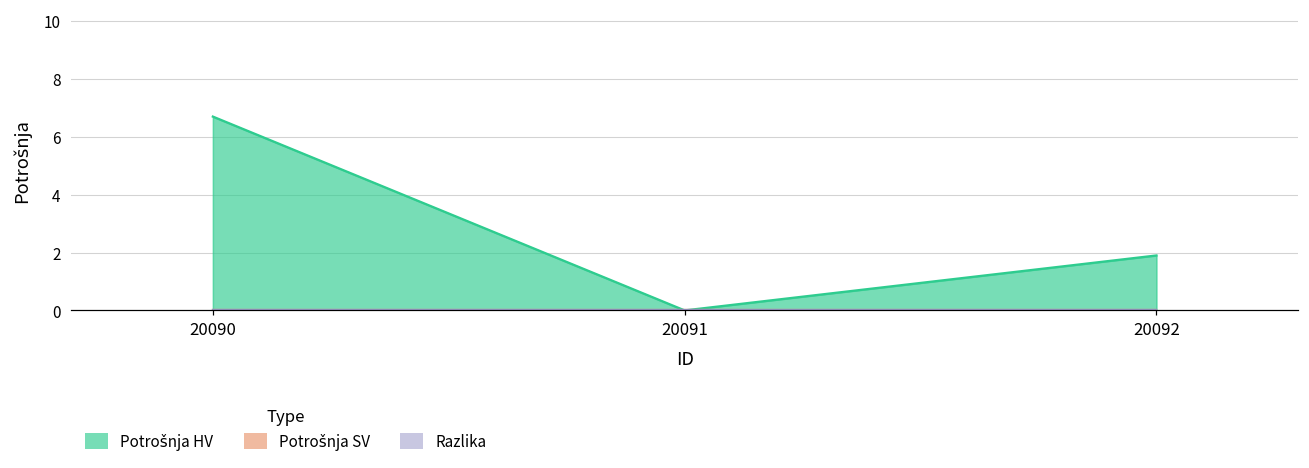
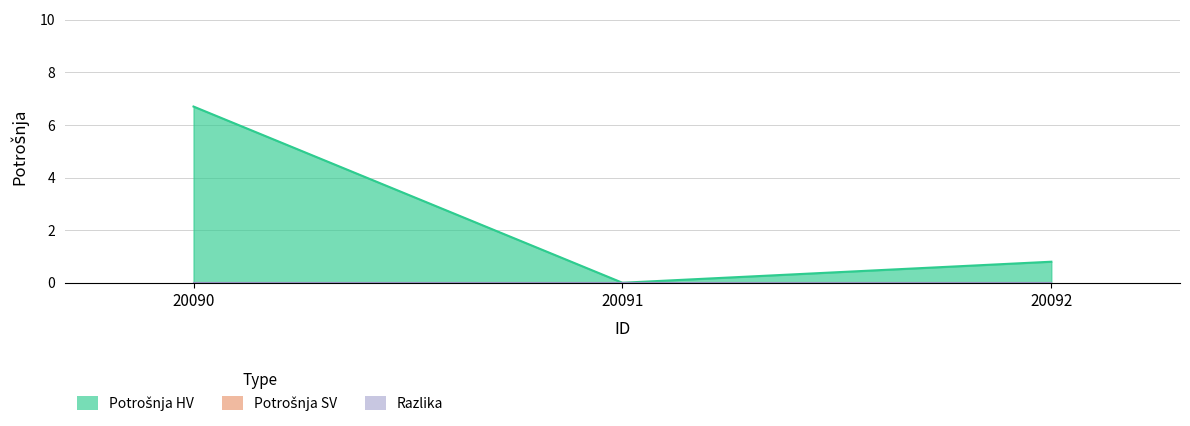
Potrošnja HV, 20092: 1.9 -> 0.8
